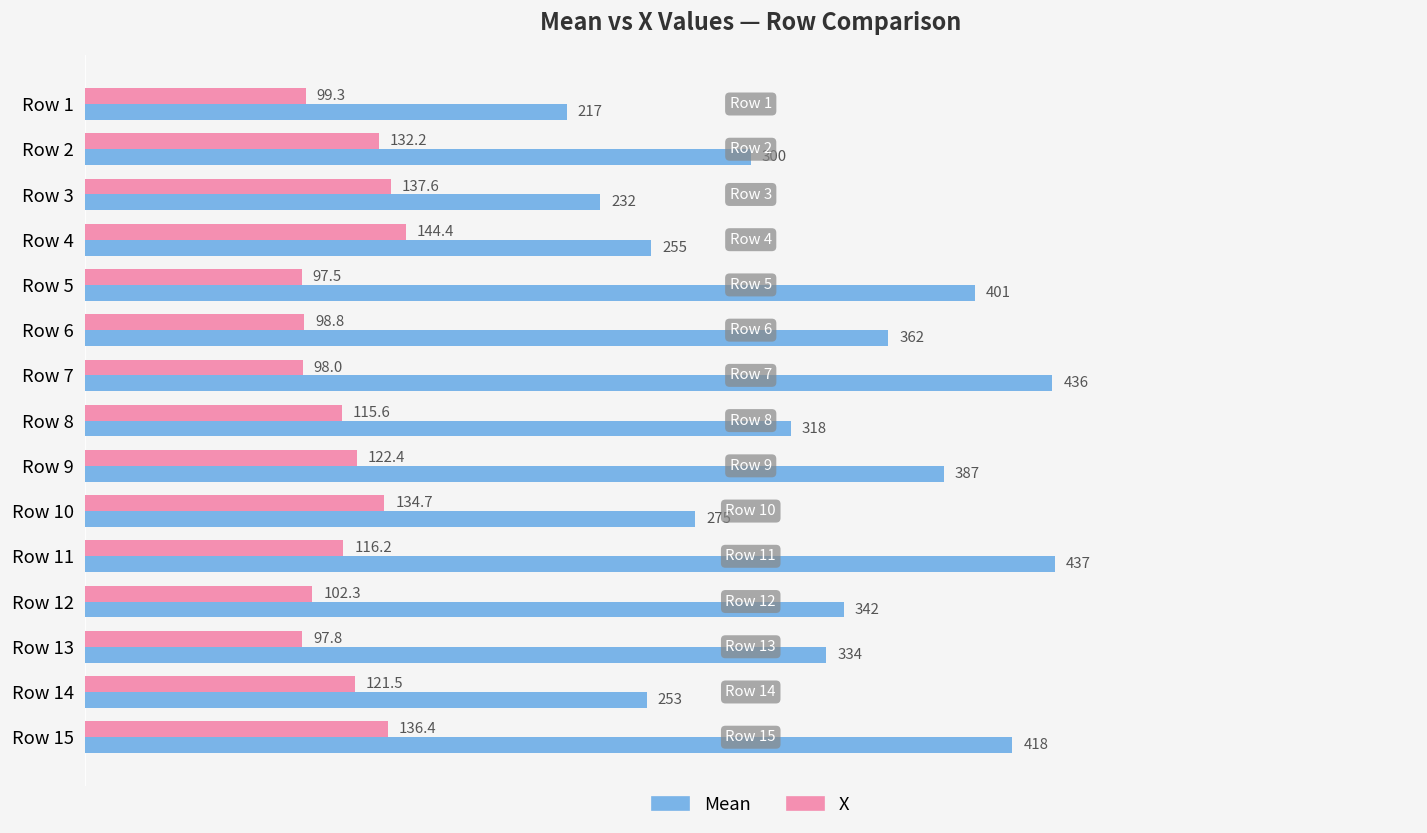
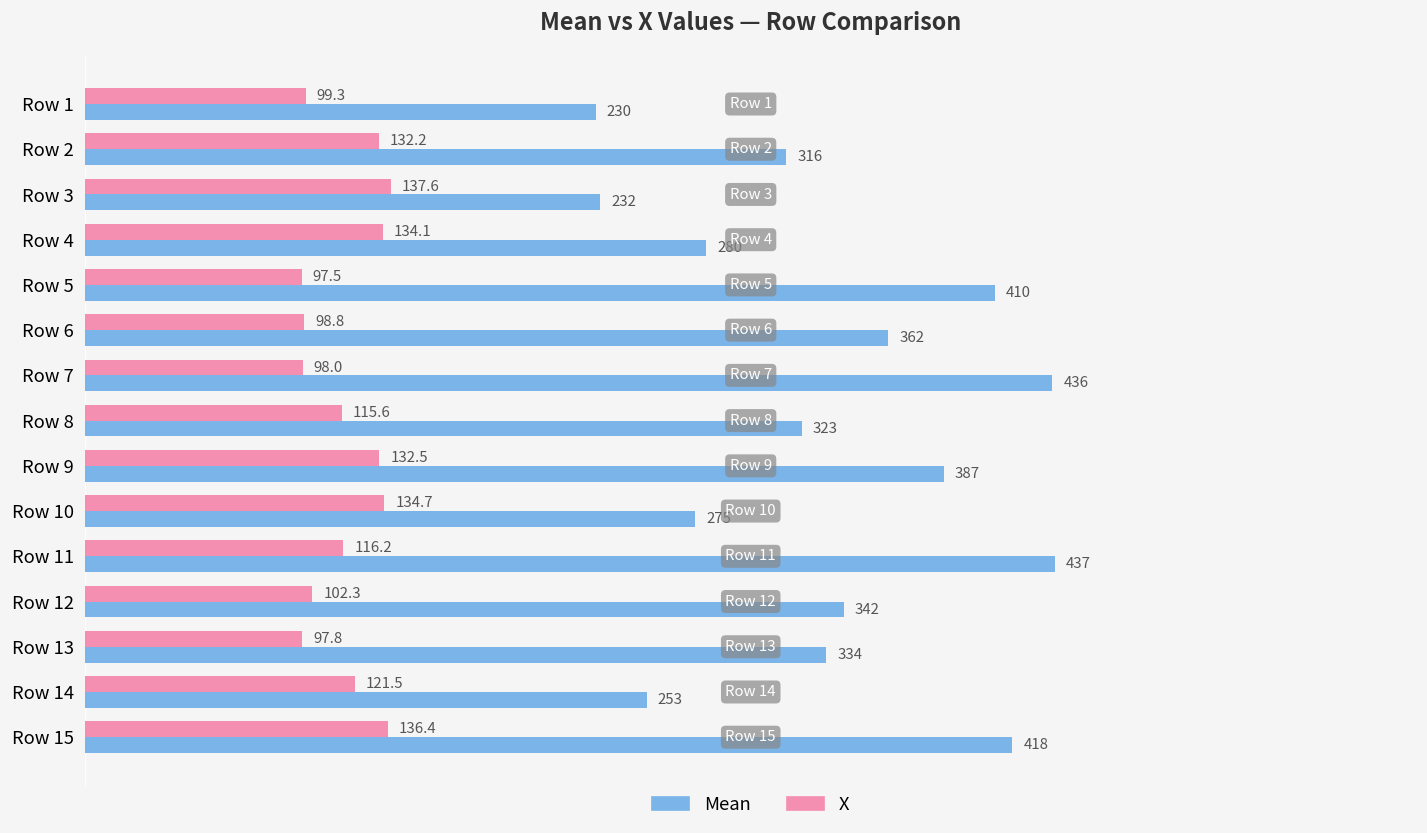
Mean, Row 1: 217 -> 230
Mean, Row 2: 300 -> 316
X, Row 4: 144.4 -> 134.1
Mean, Row 4: 255 -> 280
Mean, Row 5: 401 -> 410
Mean, Row 8: 318 -> 323
X, Row 9: 122.4 -> 132.5
